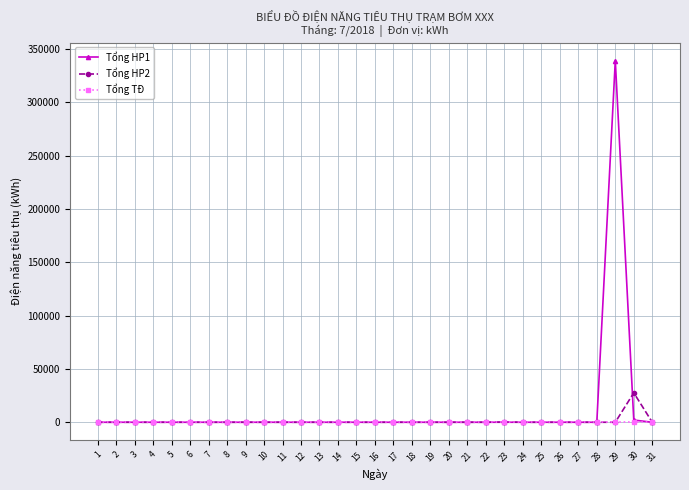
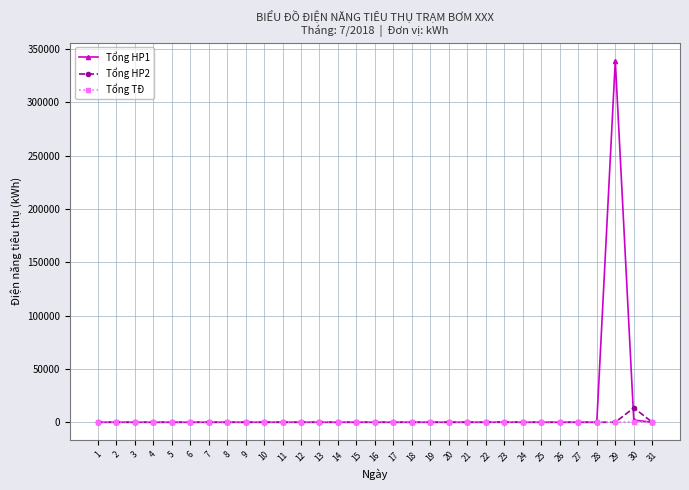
Tổng HP2, 30: 28000 -> 14000
